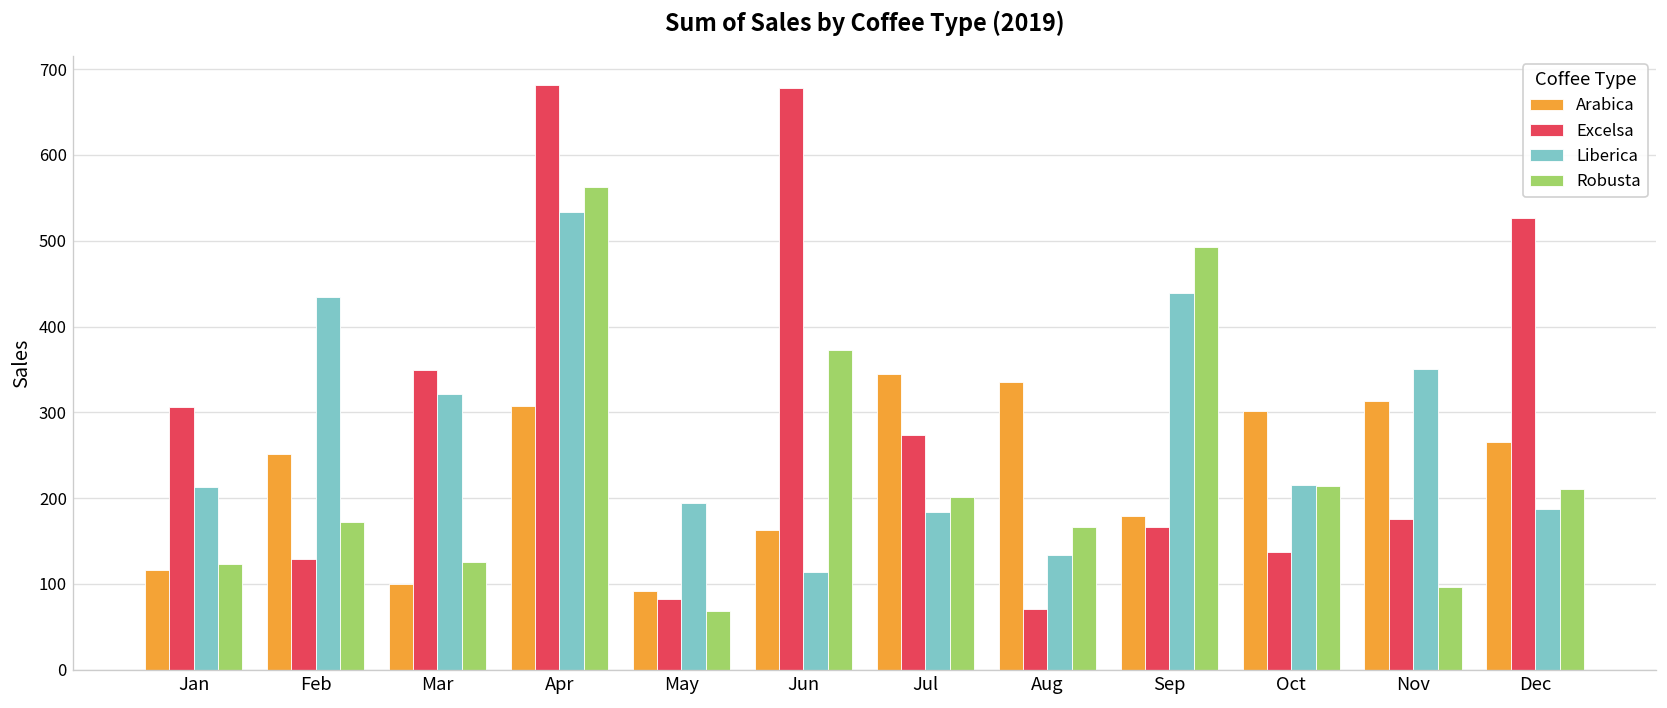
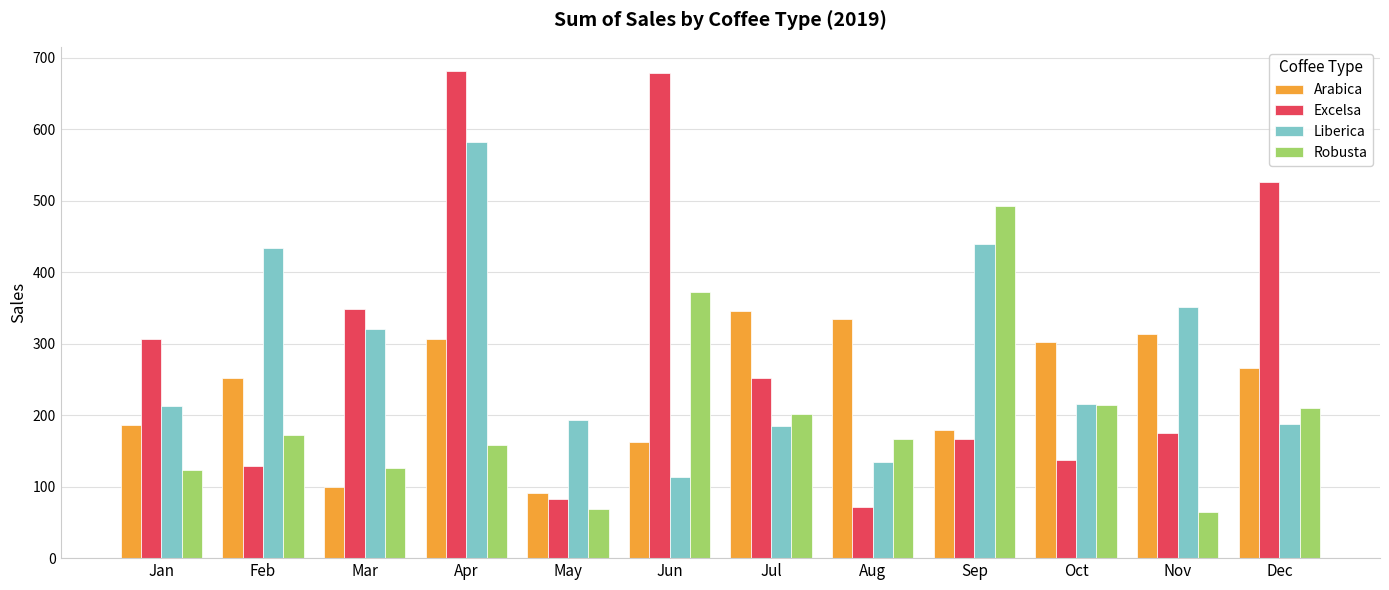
Arabica, Jan: 120 -> 190
Liberica, Apr: 530 -> 580
Robusta, Apr: 560 -> 160
Excelsa, Jul: 270 -> 250
Robusta, Nov: 100 -> 70
